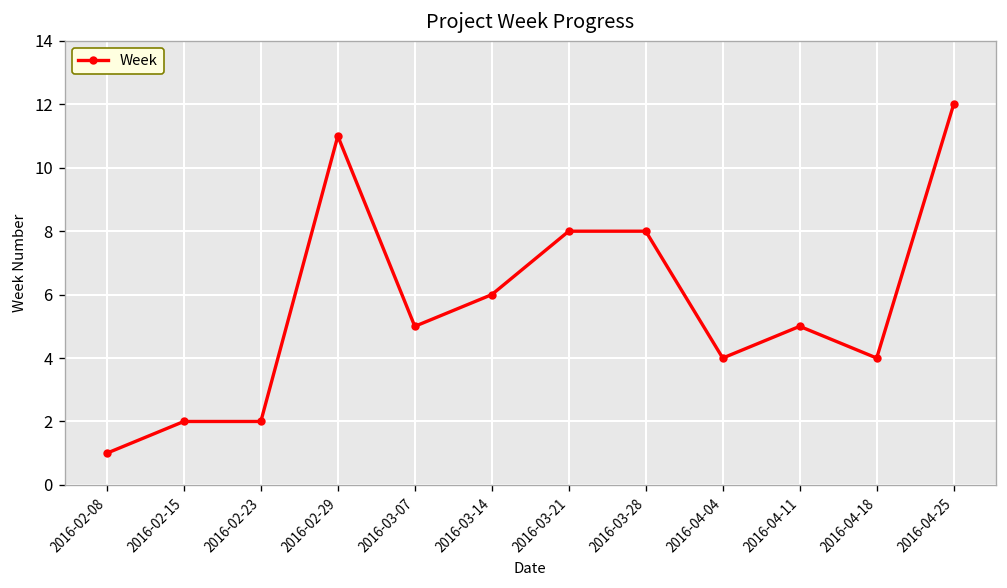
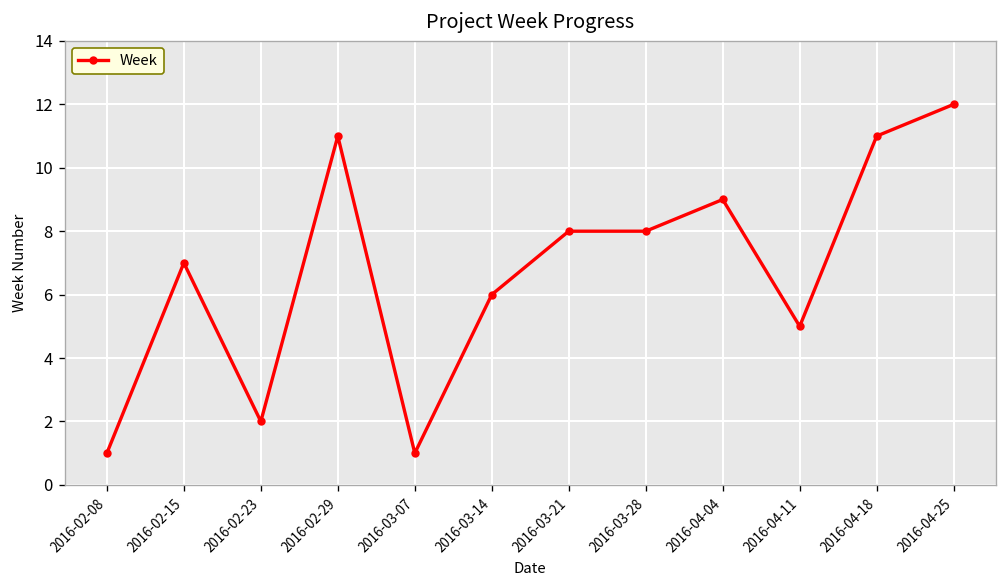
2016-02-15: 2 -> 7
2016-03-07: 5 -> 1
2016-04-04: 4 -> 9
2016-04-18: 4 -> 11
